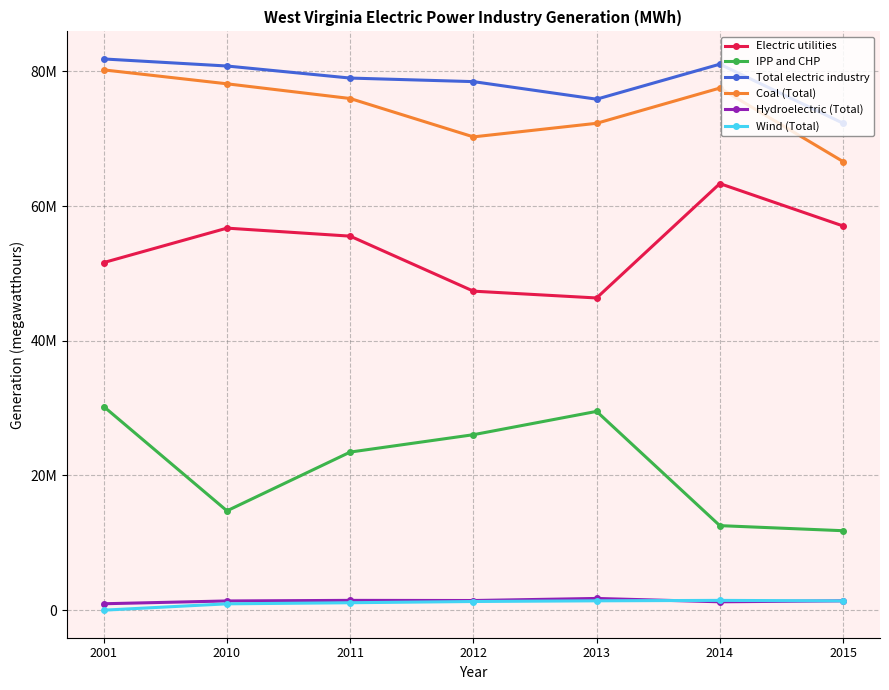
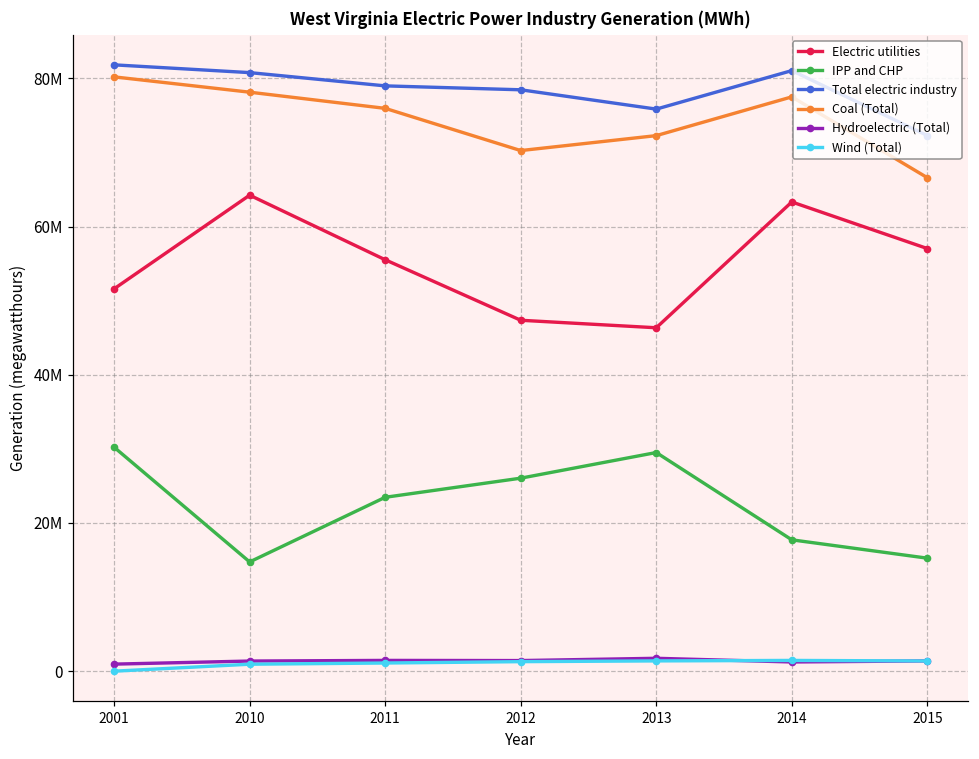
Electric utilities, 2010: 57000000 -> 64000000
IPP and CHP, 2014: 13000000 -> 18000000
IPP and CHP, 2015: 12000000 -> 15000000
